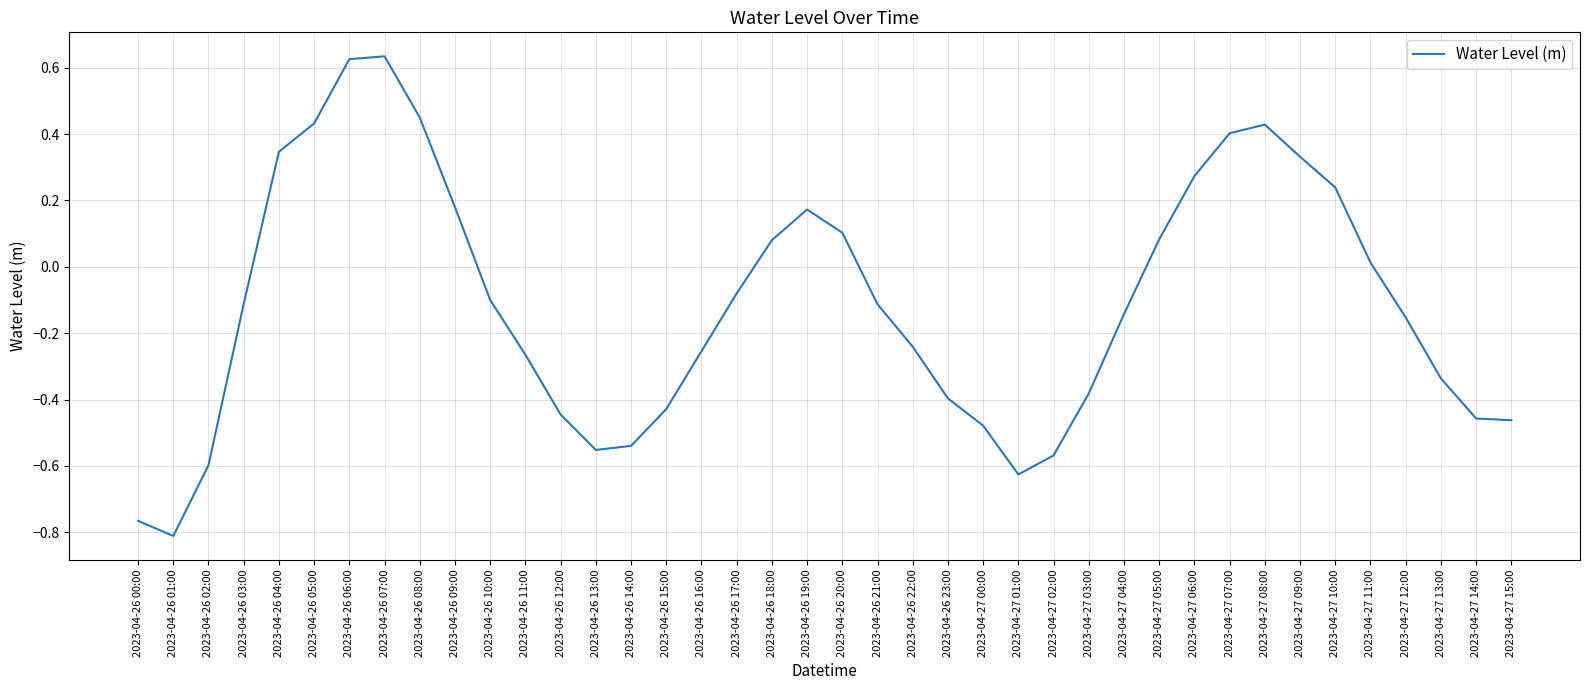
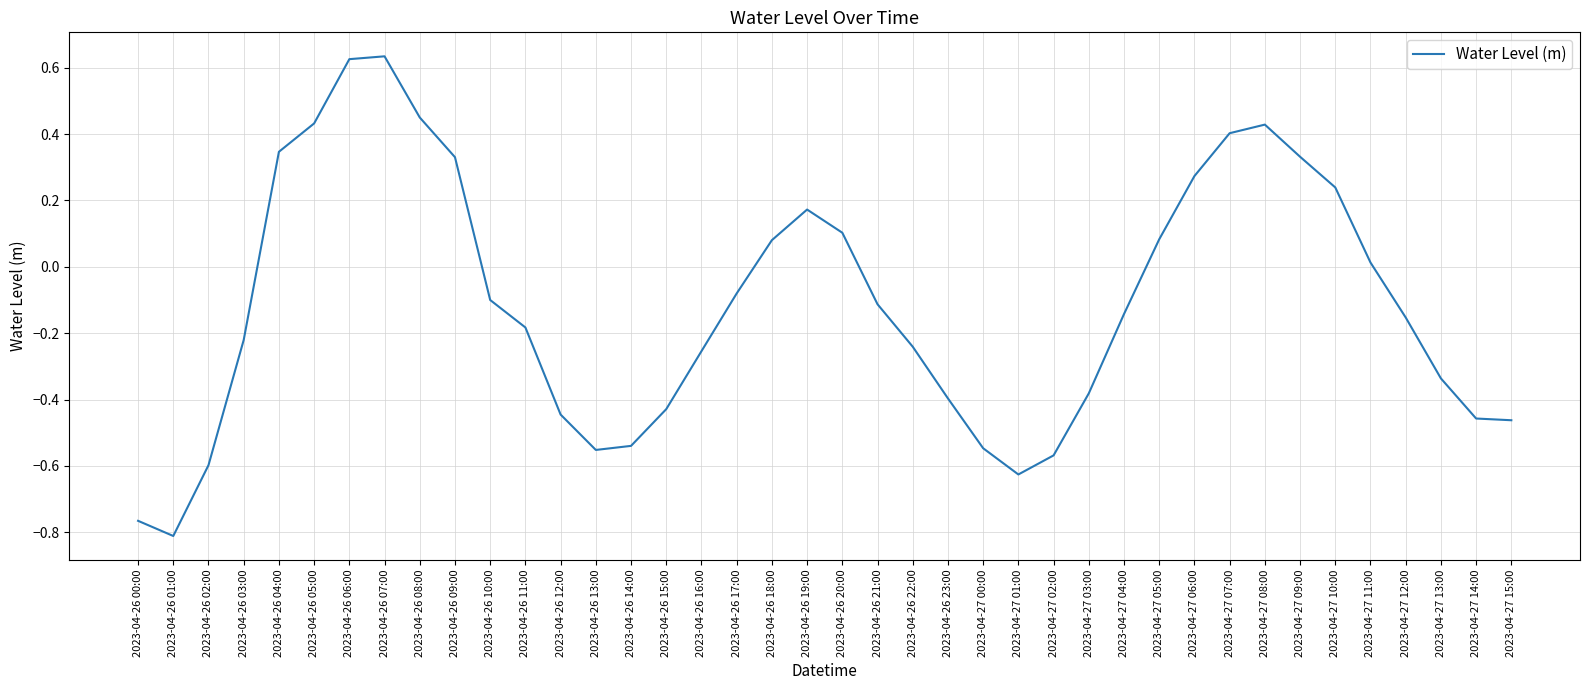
2023-04-26 03:00: -0.11 -> -0.22
2023-04-26 09:00: 0.18 -> 0.33
2023-04-26 11:00: -0.26 -> -0.18
2023-04-27 00:00: -0.48 -> -0.55
